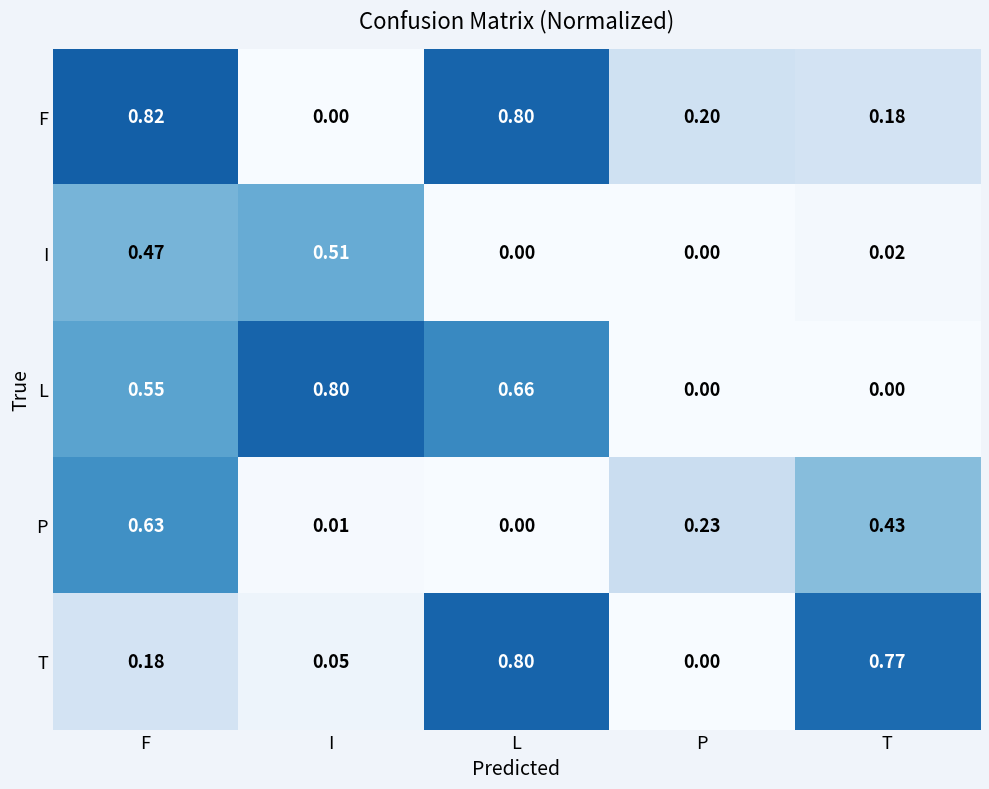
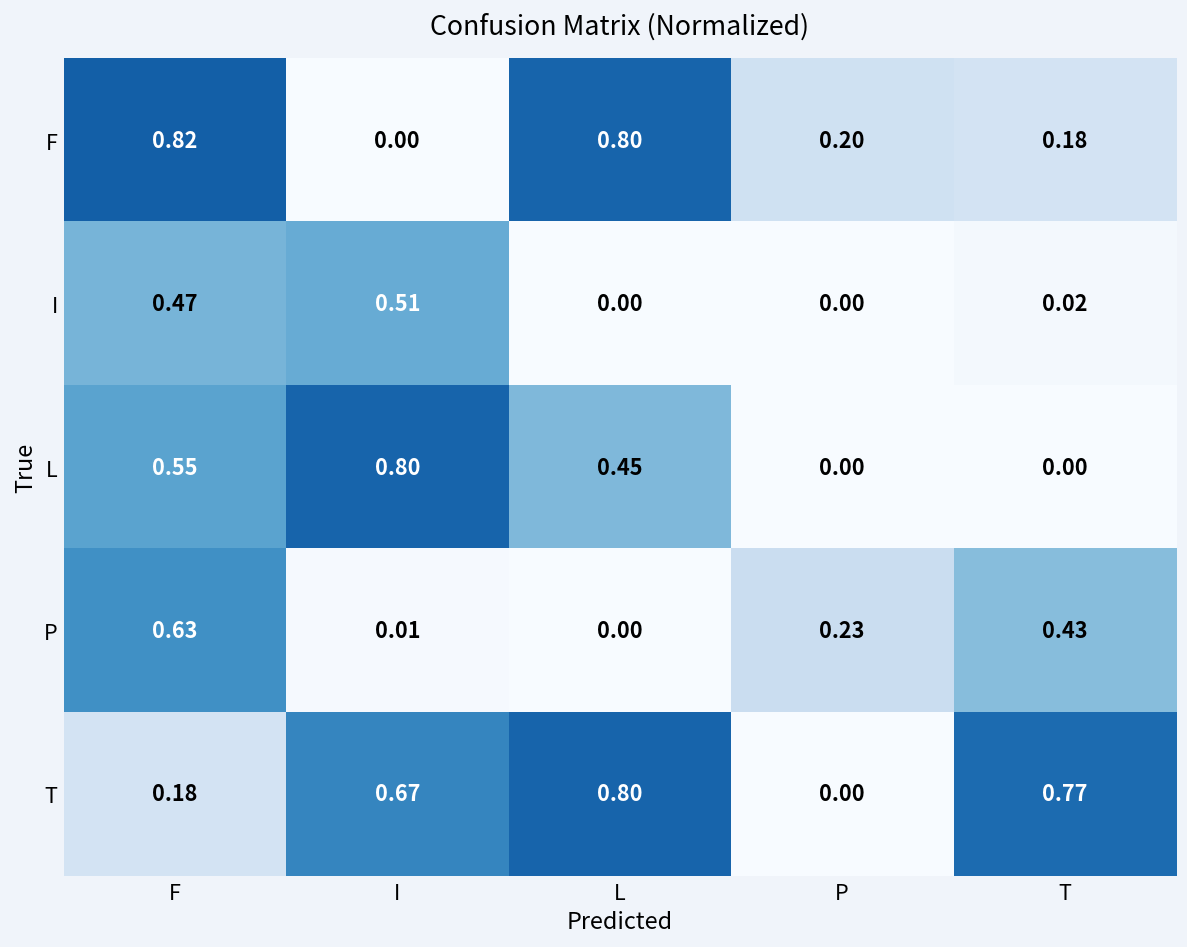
L, L: 0.66 -> 0.45
T, I: 0.05 -> 0.67
